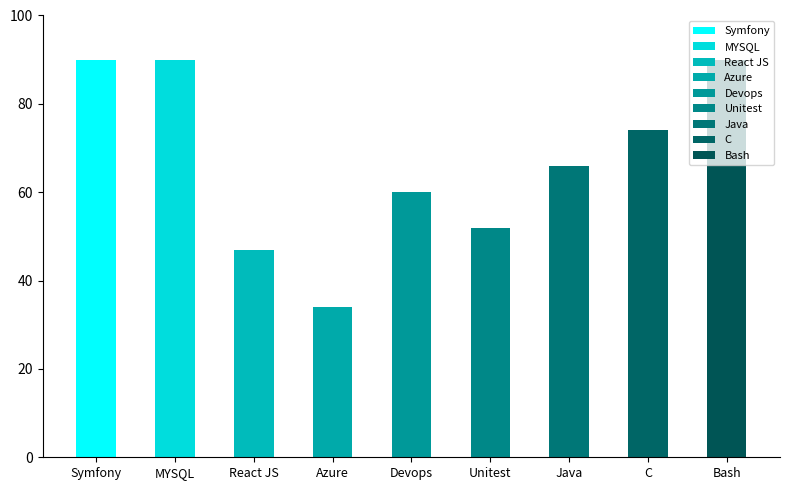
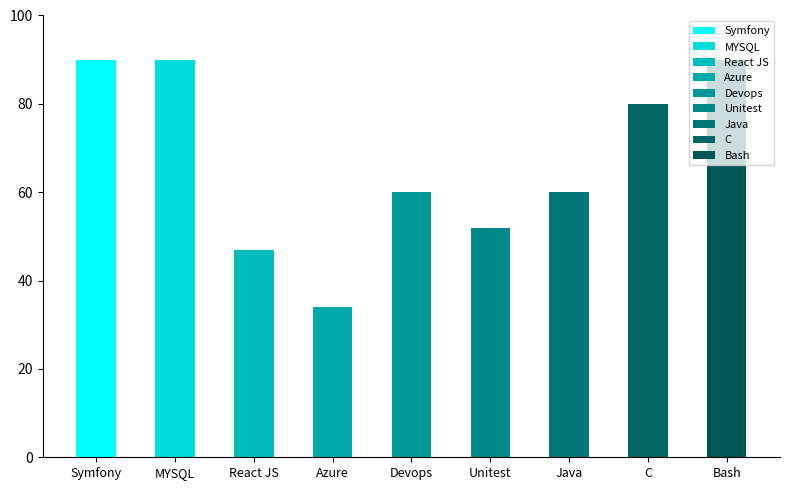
Java: 66 -> 60
C: 74 -> 80
